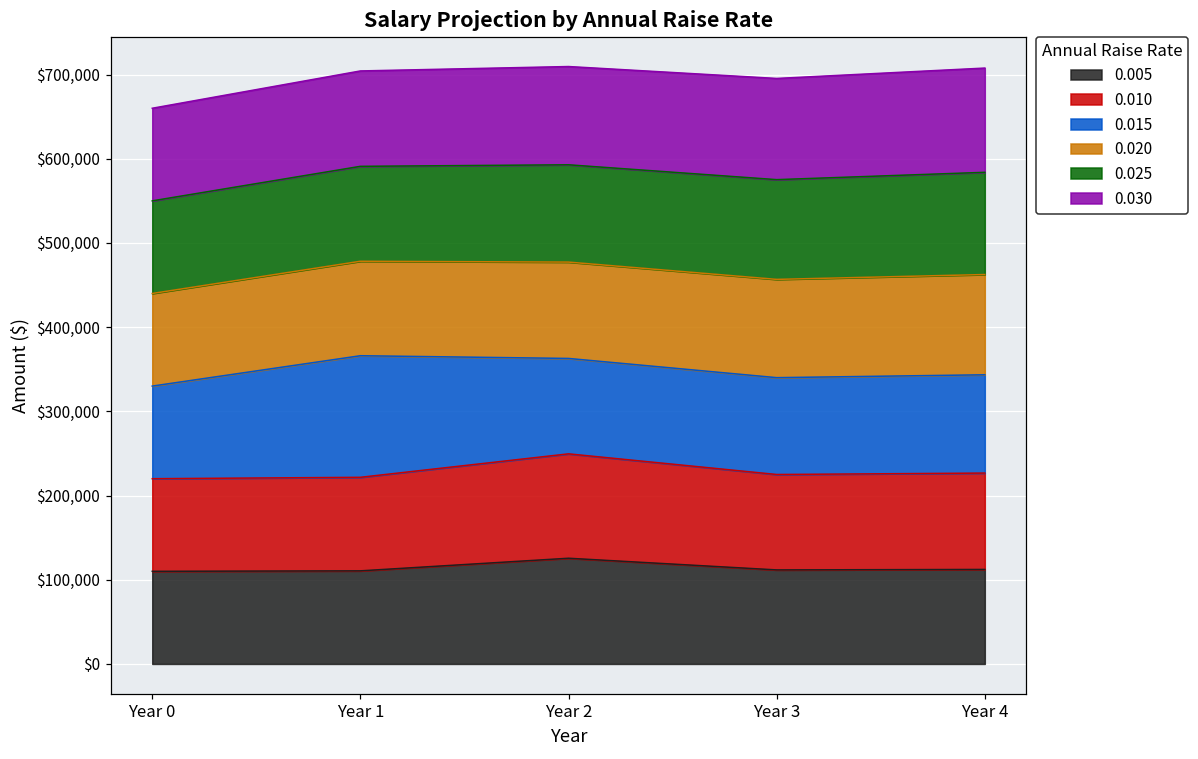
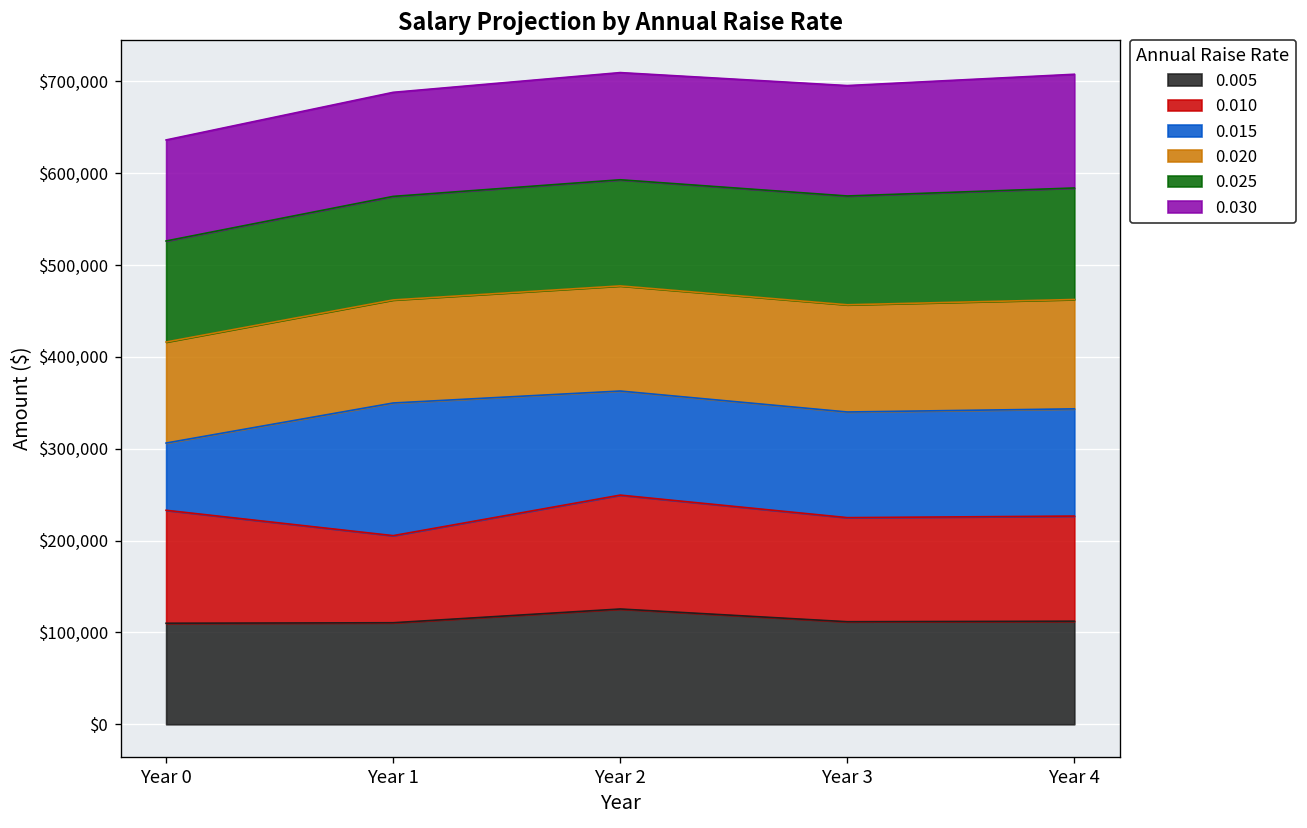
0.010, Year 0: $110,000 -> $120,000
0.015, Year 0: $110,000 -> $70,000
0.010, Year 1: $110,000 -> $90,000
